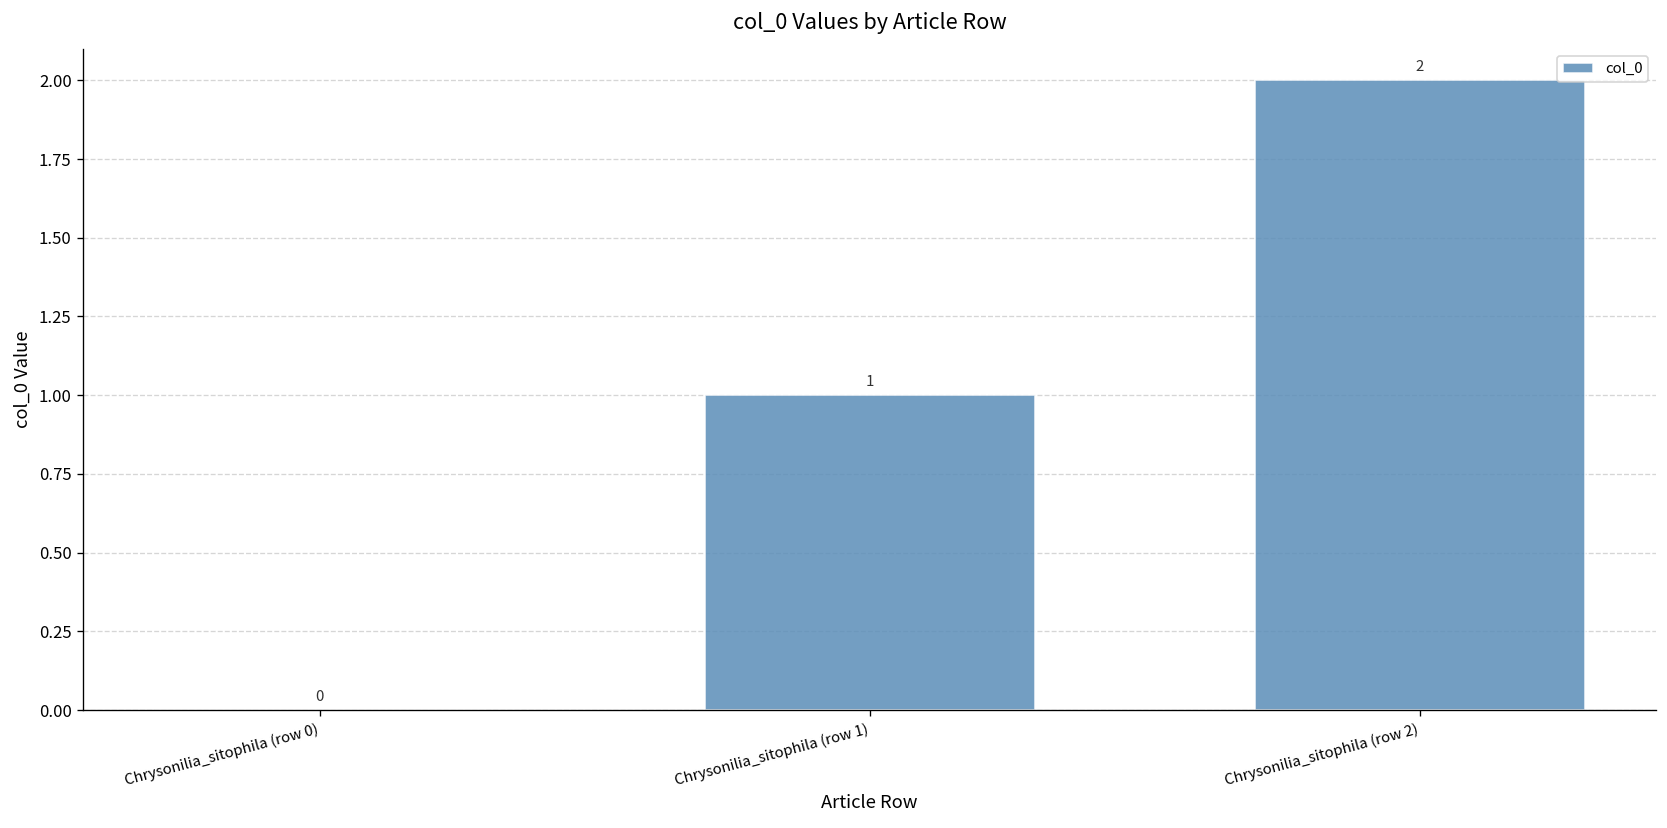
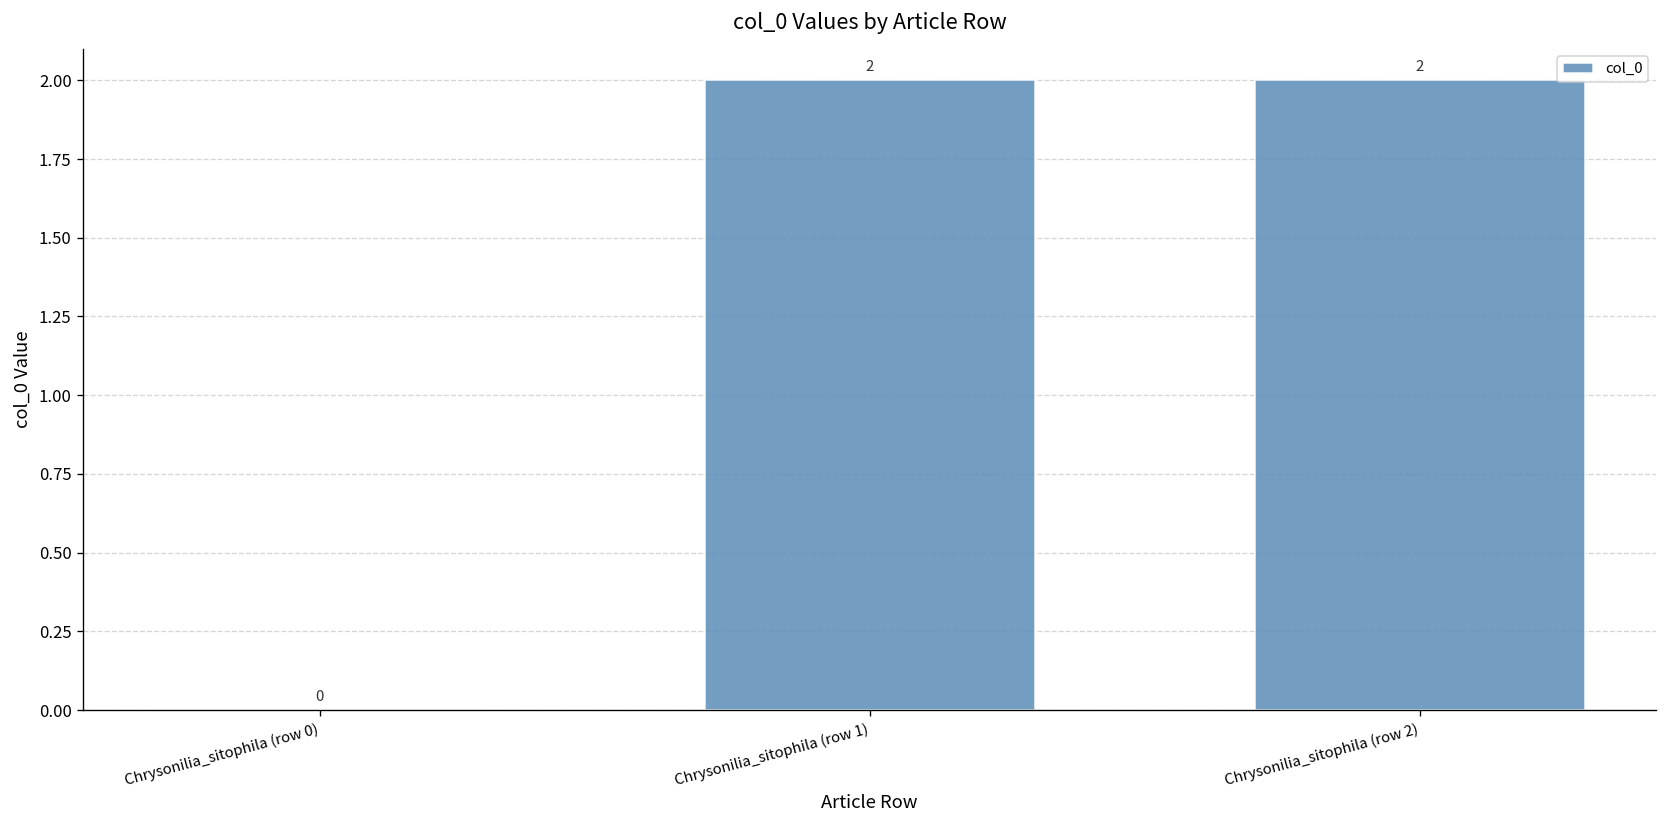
Chrysonilia_sitophila (row 1): 1 -> 2
